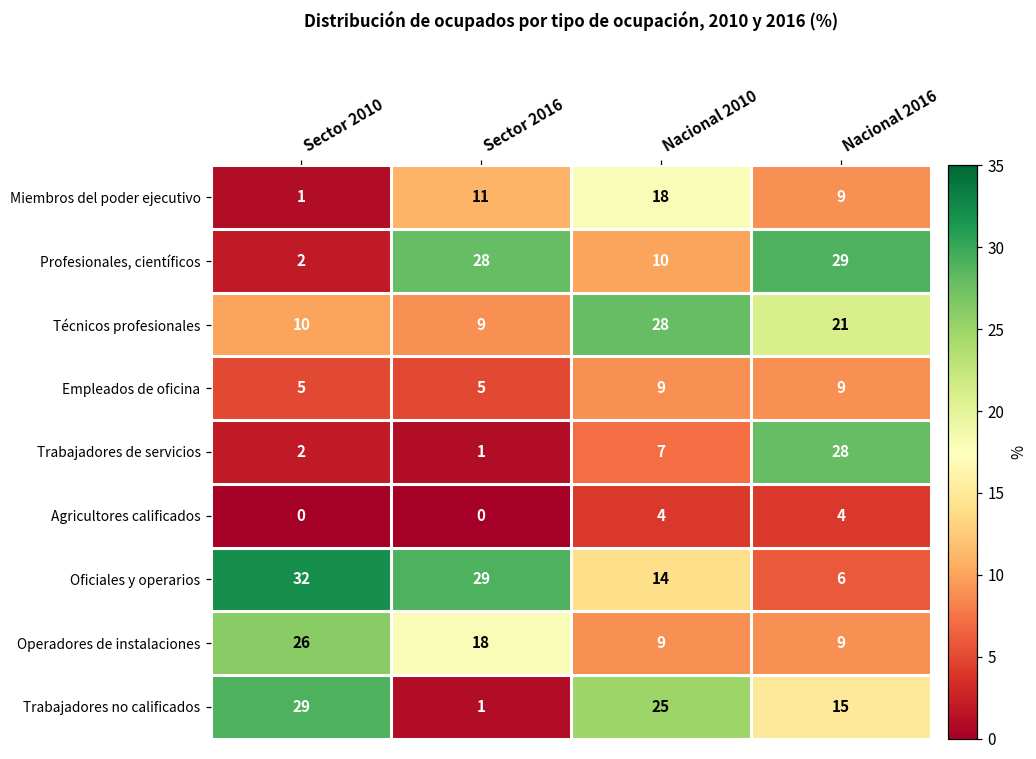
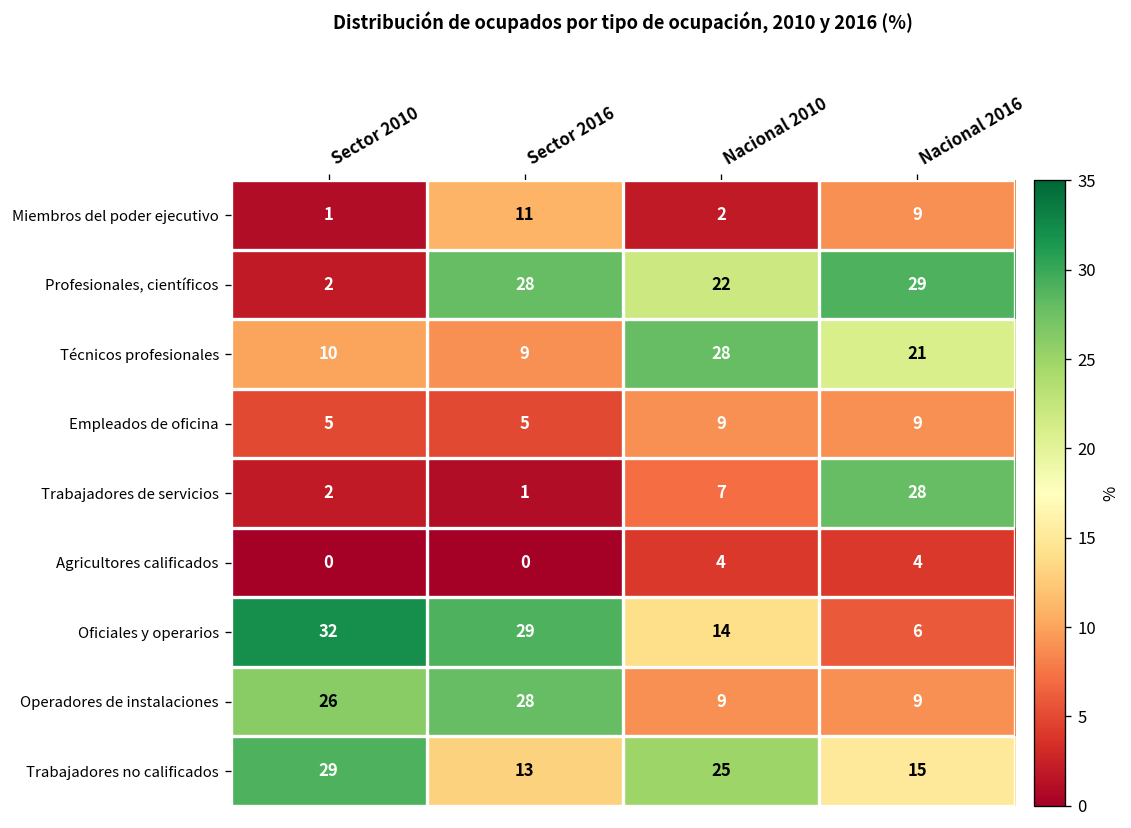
Miembros del poder ejecutivo, Nacional 2010: 18 -> 2
Profesionales, científicos, Nacional 2010: 10 -> 22
Operadores de instalaciones, Sector 2016: 18 -> 28
Trabajadores no calificados, Sector 2016: 1 -> 13
